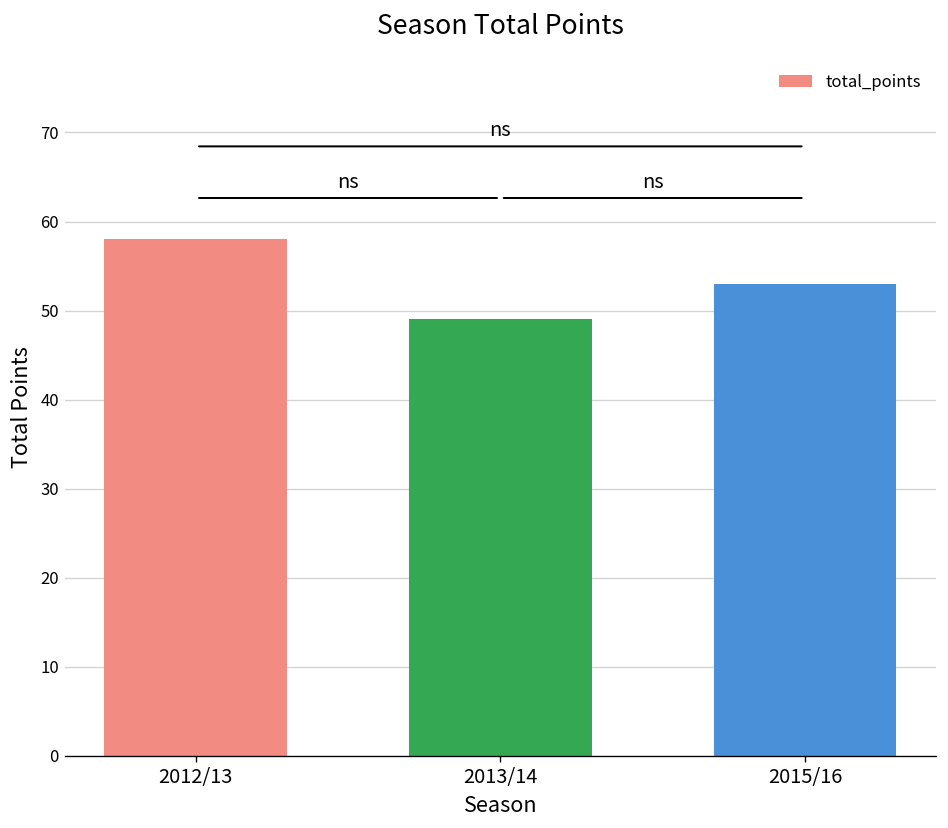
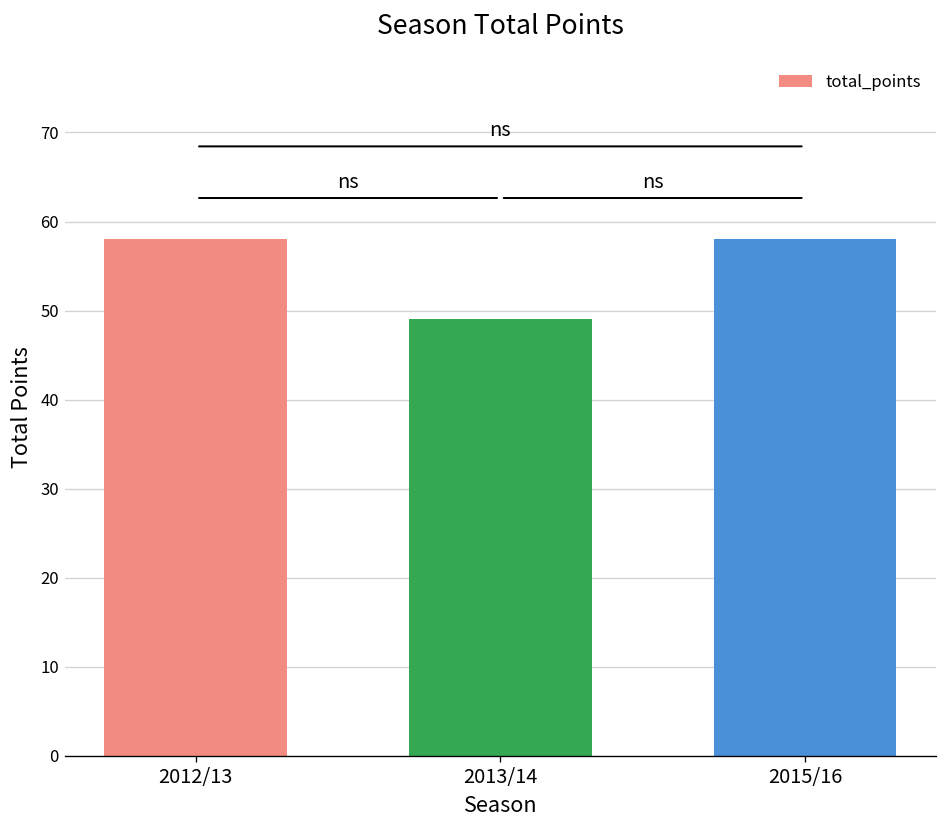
2015/16: 53 -> 58
